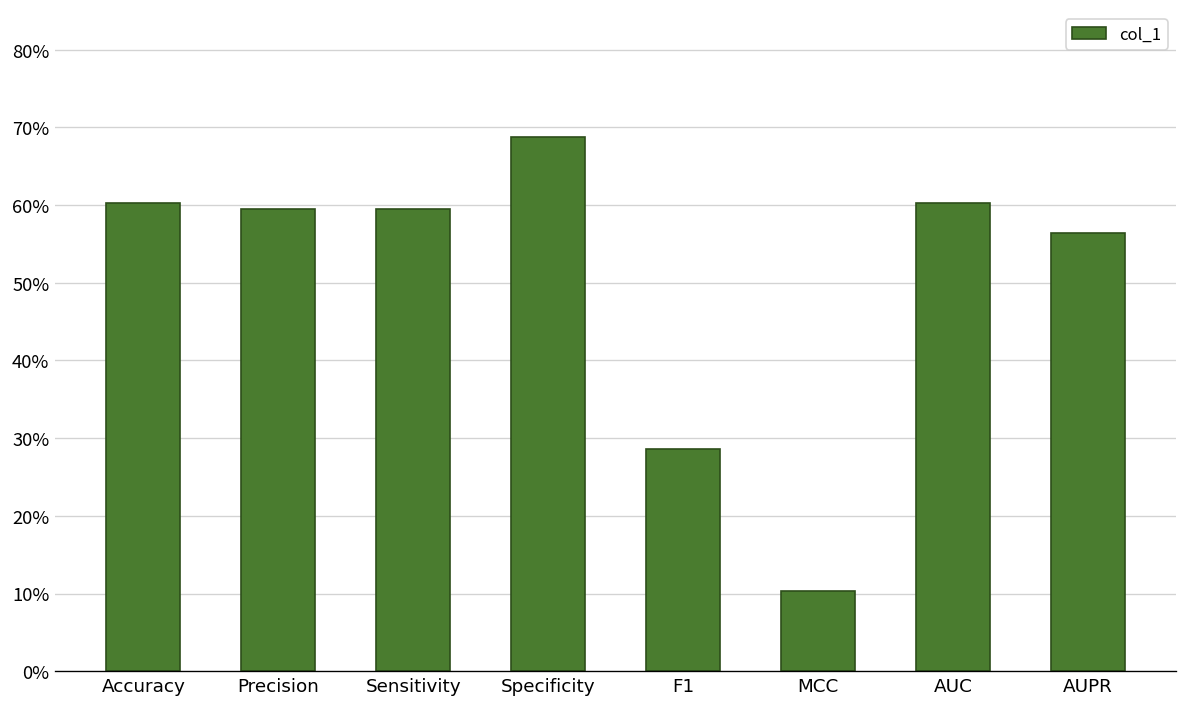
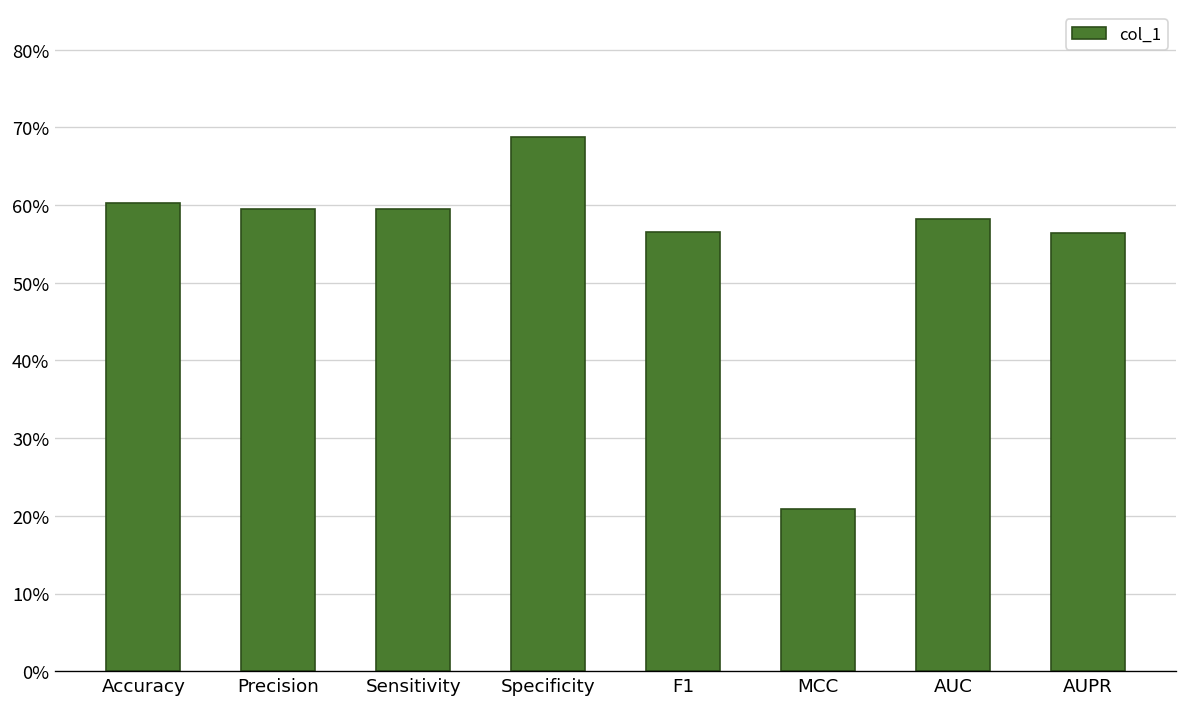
F1: 29% -> 57%
MCC: 10% -> 21%
AUC: 60% -> 58%
